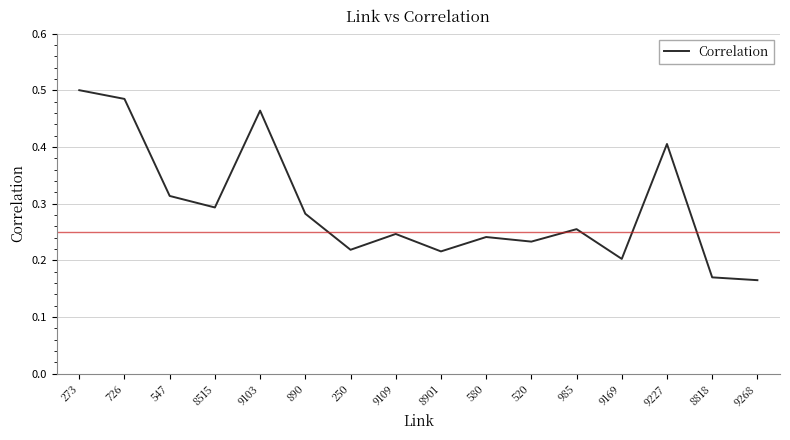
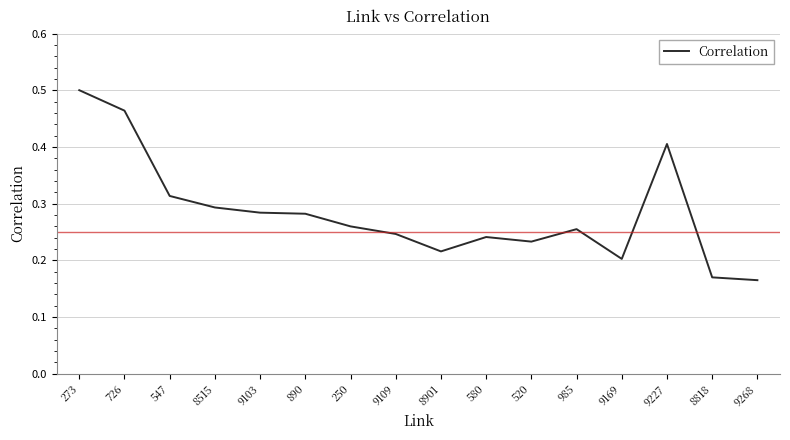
726: 0.48 -> 0.46
9103: 0.46 -> 0.28
250: 0.22 -> 0.26
